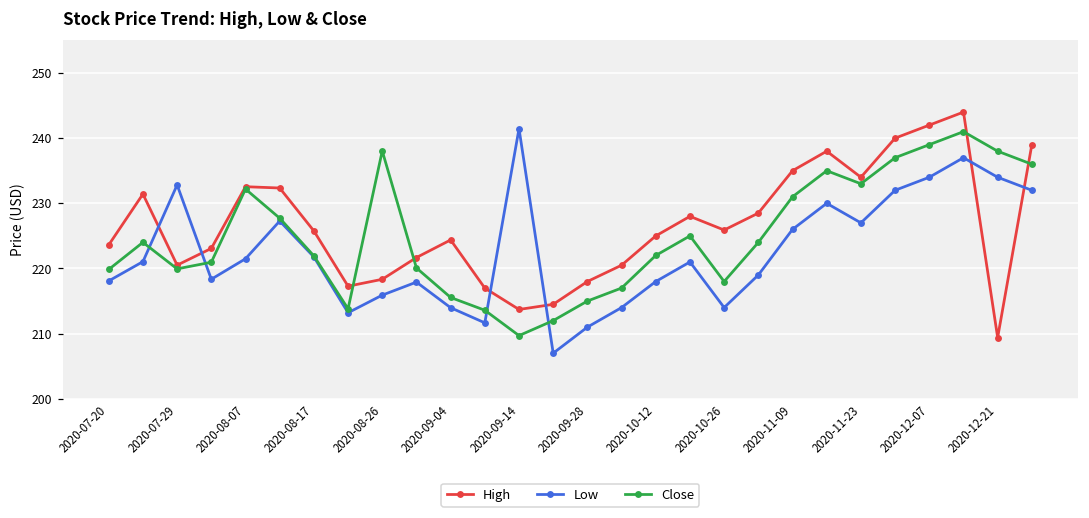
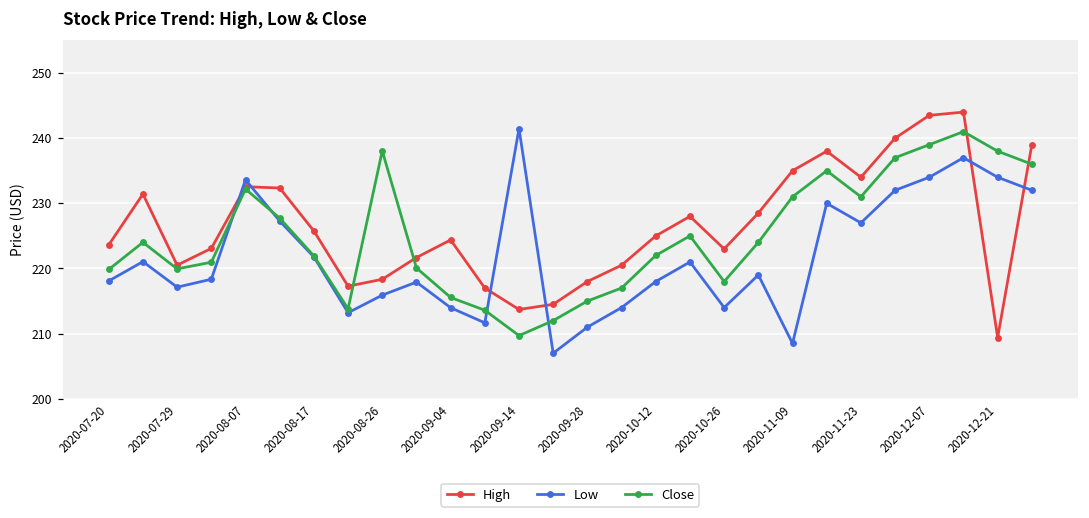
Low, 2020-07-29: 233 -> 217
Low, 2020-08-07: 221 -> 234
High, 2020-10-26: 226 -> 223
Low, 2020-11-09: 226 -> 209
Close, 2020-11-23: 233 -> 231
High, 2020-12-07: 242 -> 244
